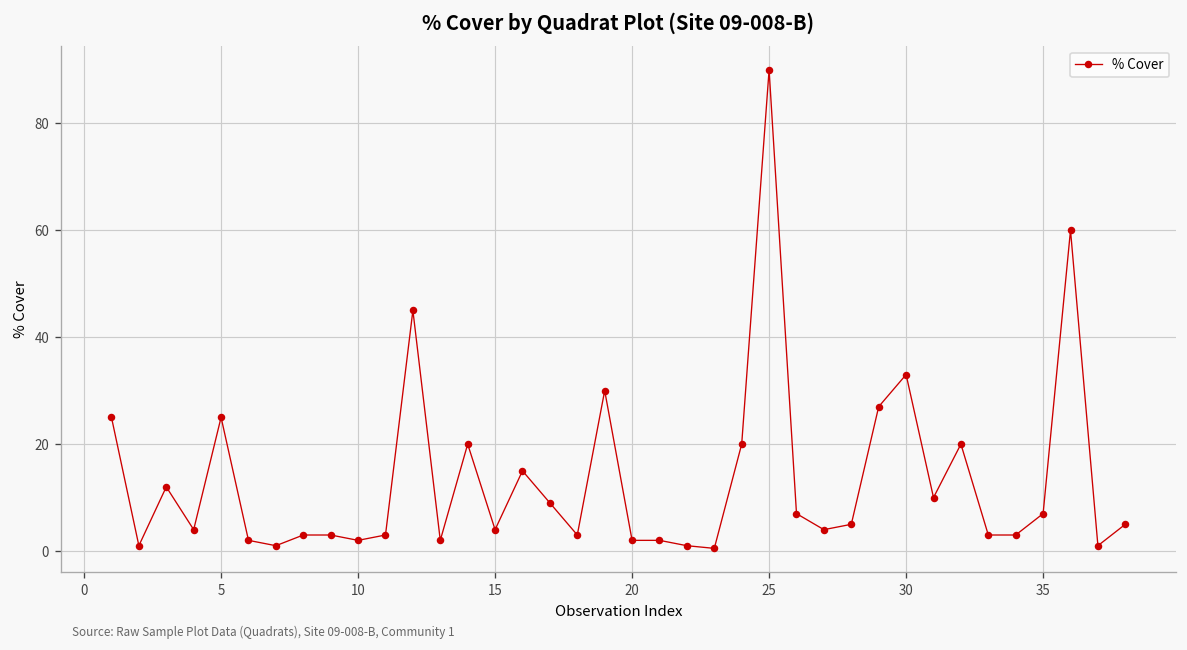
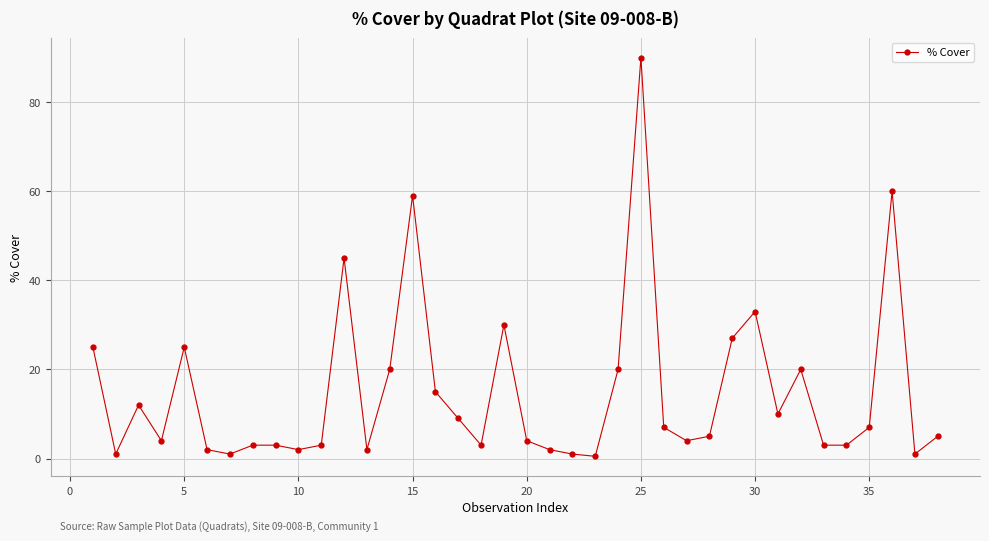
15: 4 -> 59
20: 2 -> 4
